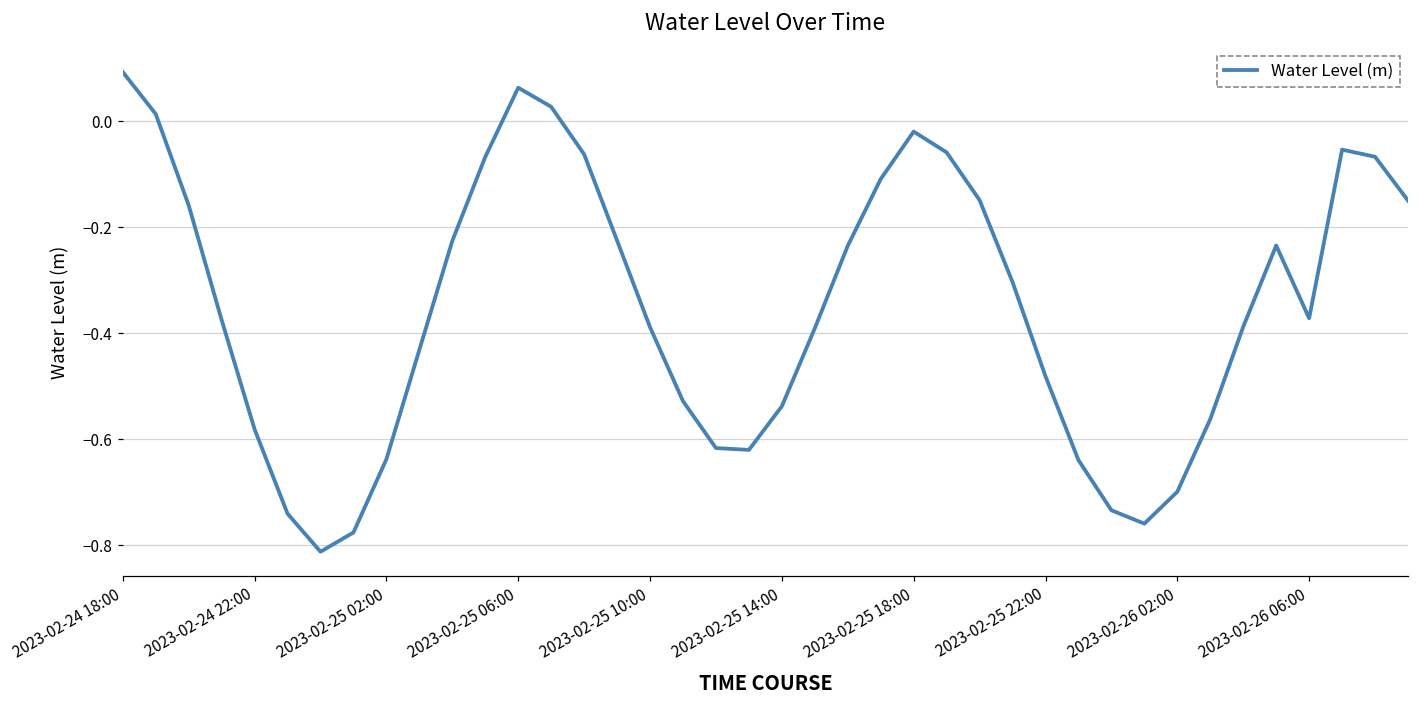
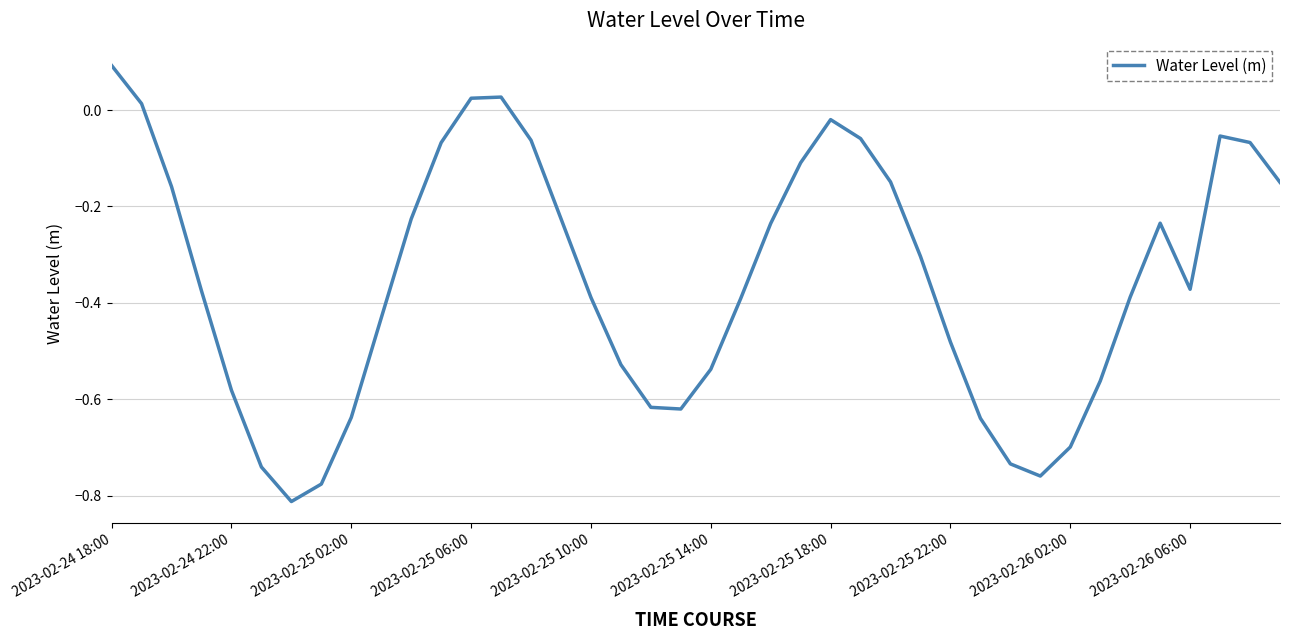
2023-02-25 06:00: 0.06 -> 0.02
